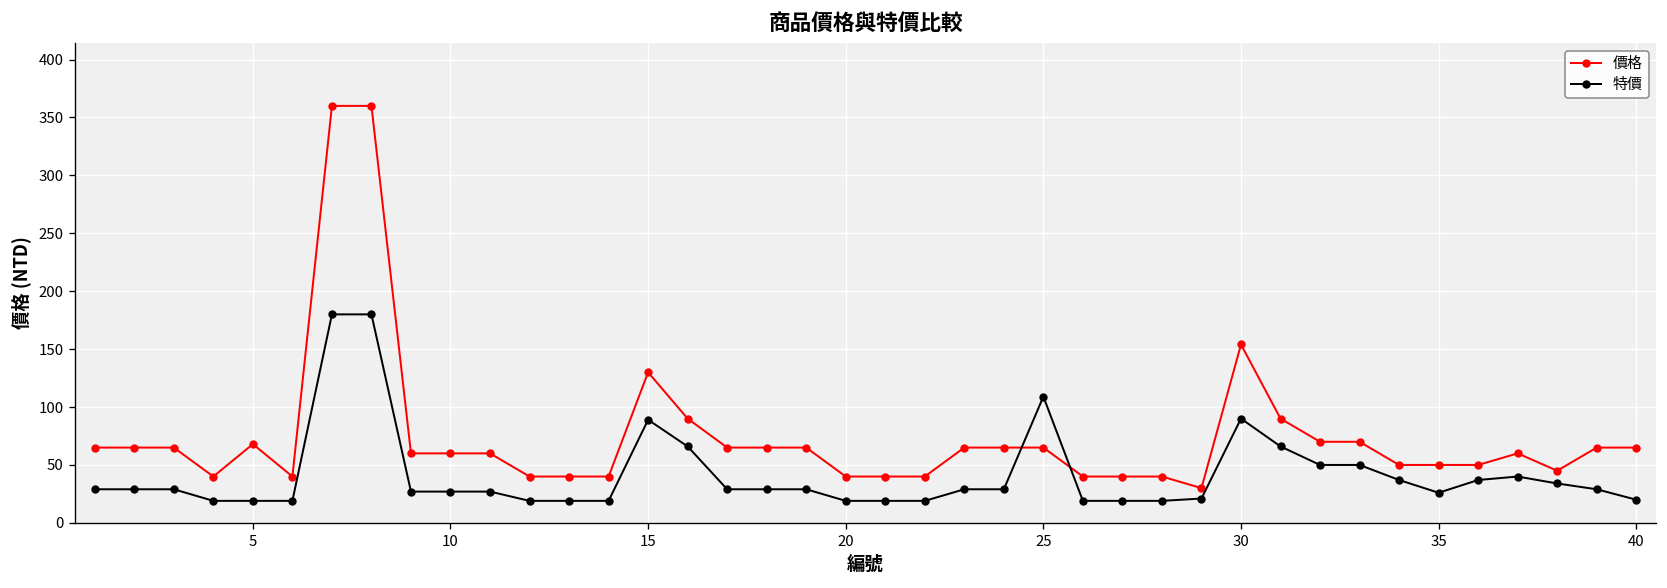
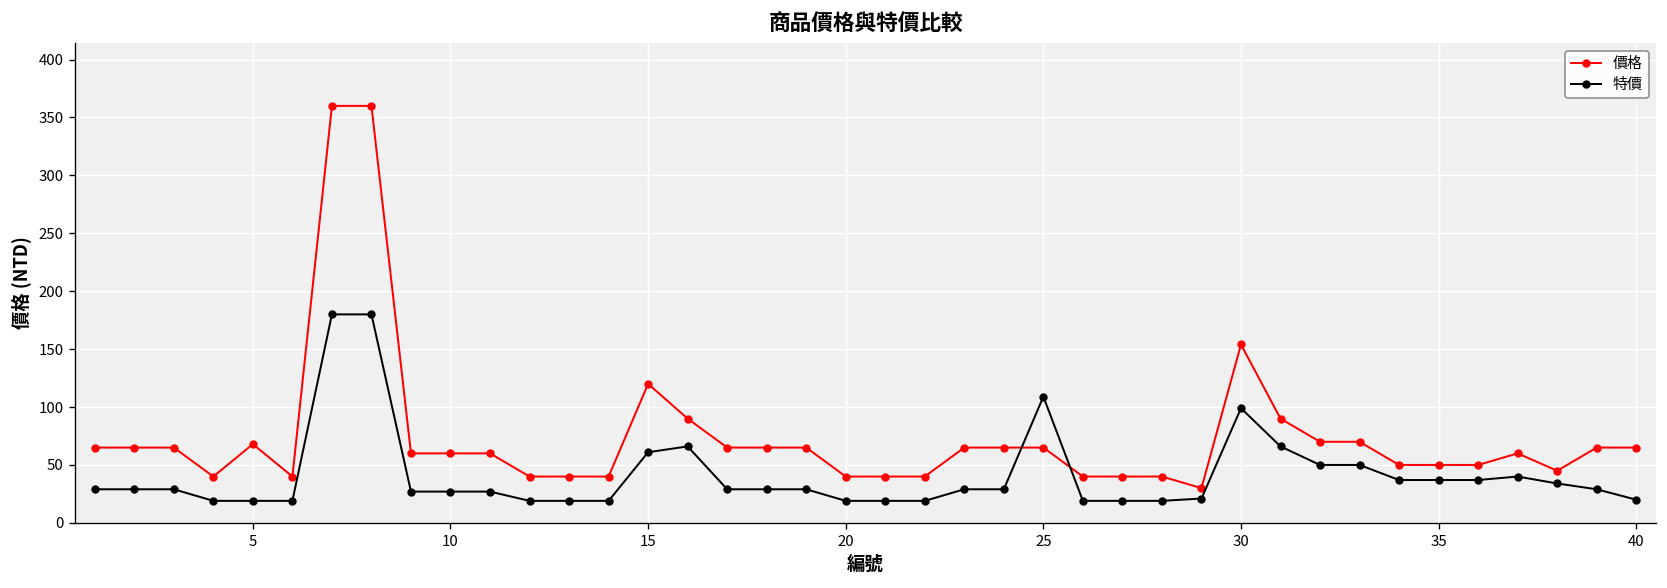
價格, 15: 130 -> 120
特價, 15: 90 -> 60
特價, 30: 90 -> 100
特價, 35: 30 -> 40
